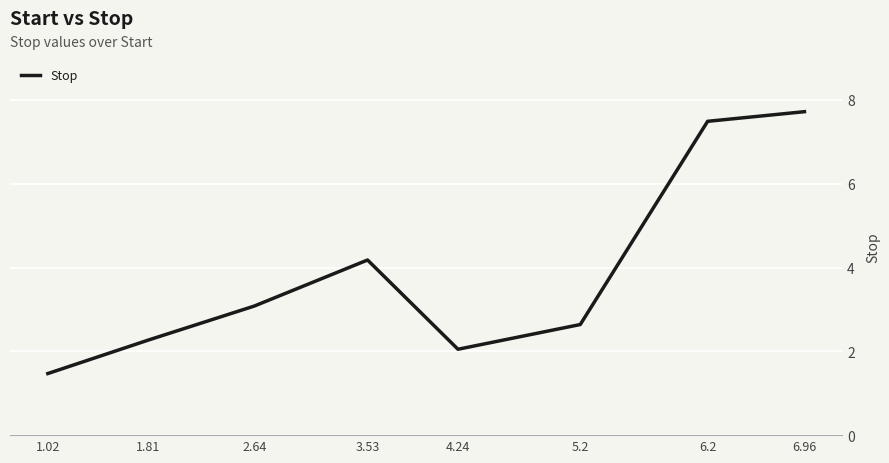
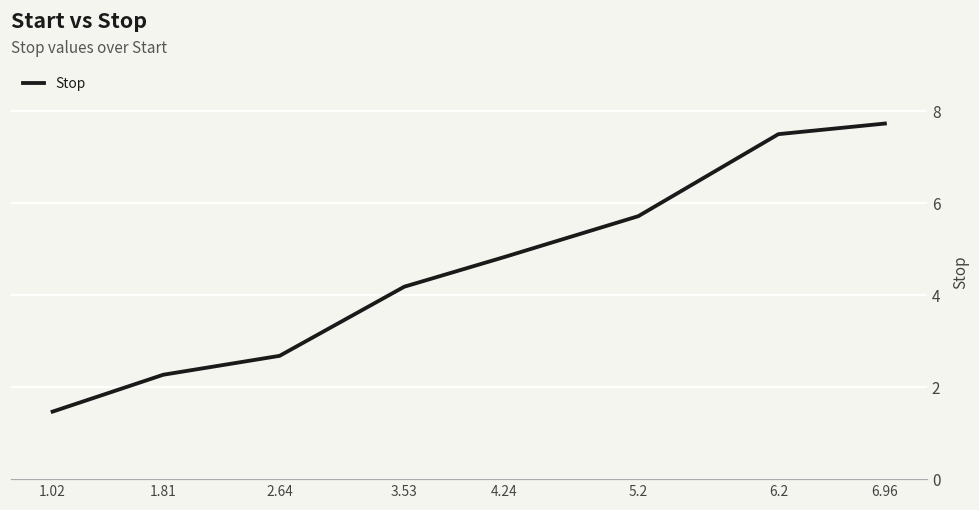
2.64: 3.1 -> 2.7
4.24: 2.1 -> 4.8
5.2: 2.6 -> 5.7
